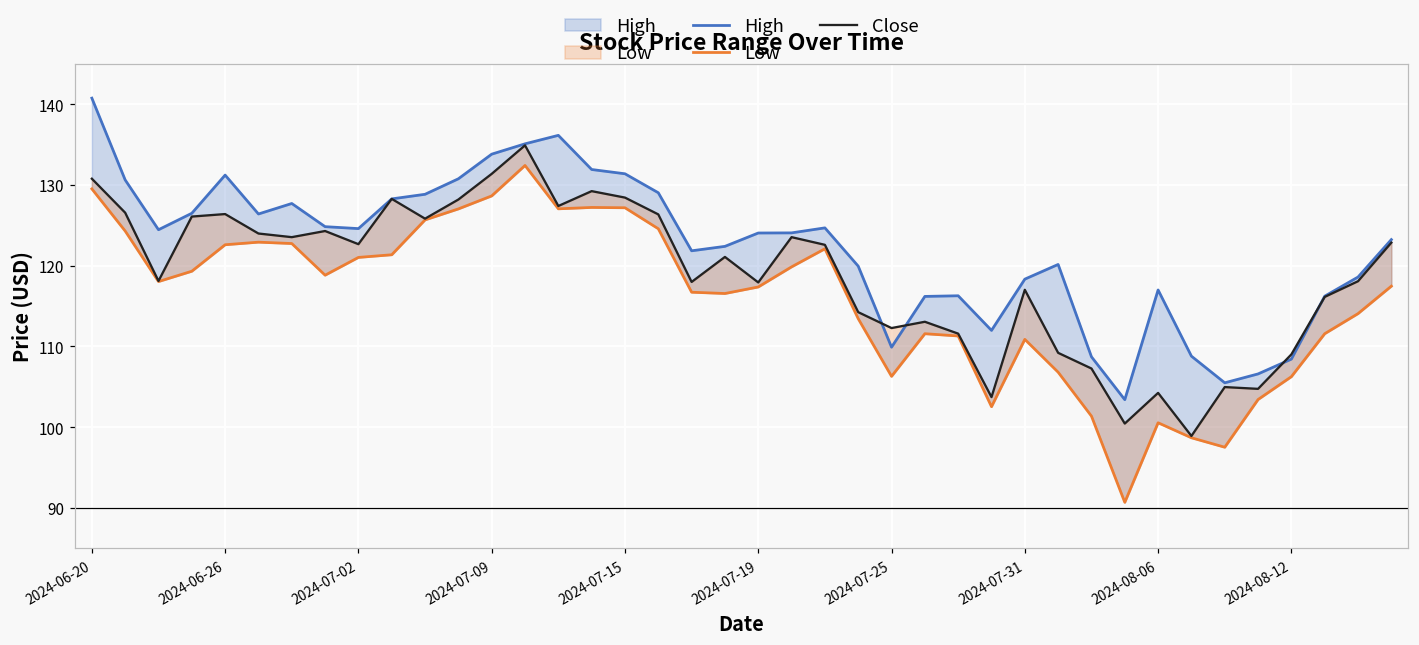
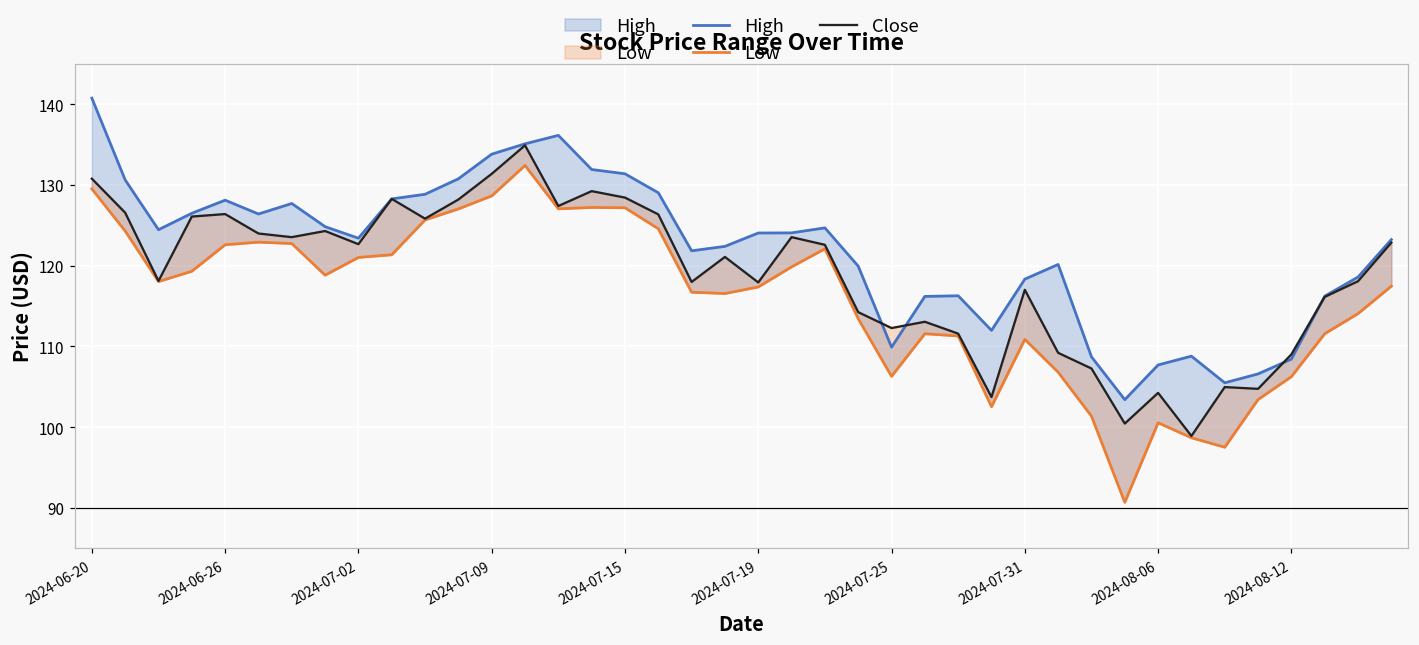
High, 2024-06-26: 131 -> 128
High, 2024-07-02: 125 -> 123
High, 2024-08-06: 117 -> 108
